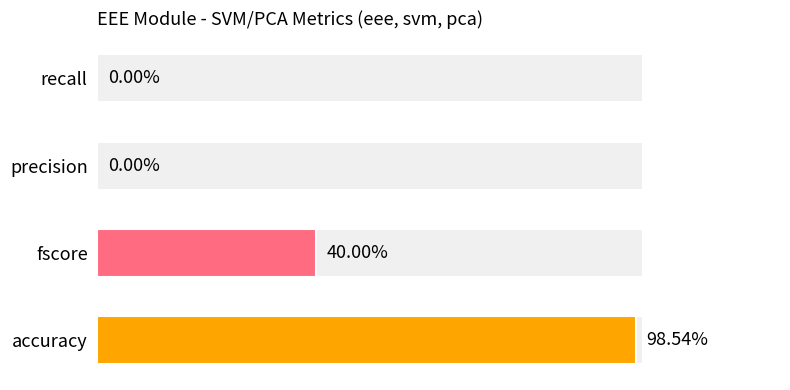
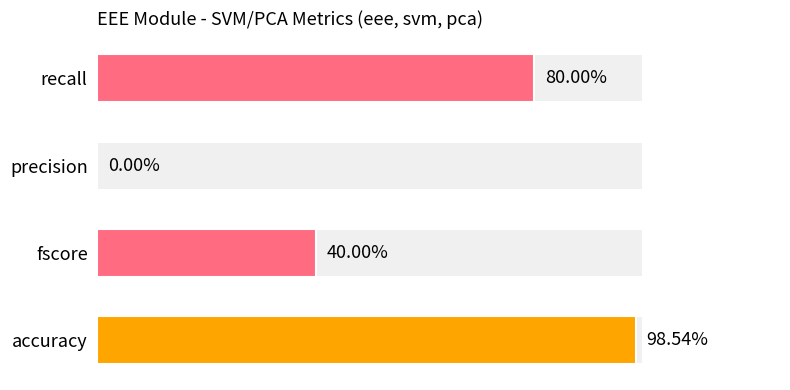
recall: 0.00% -> 80.00%
